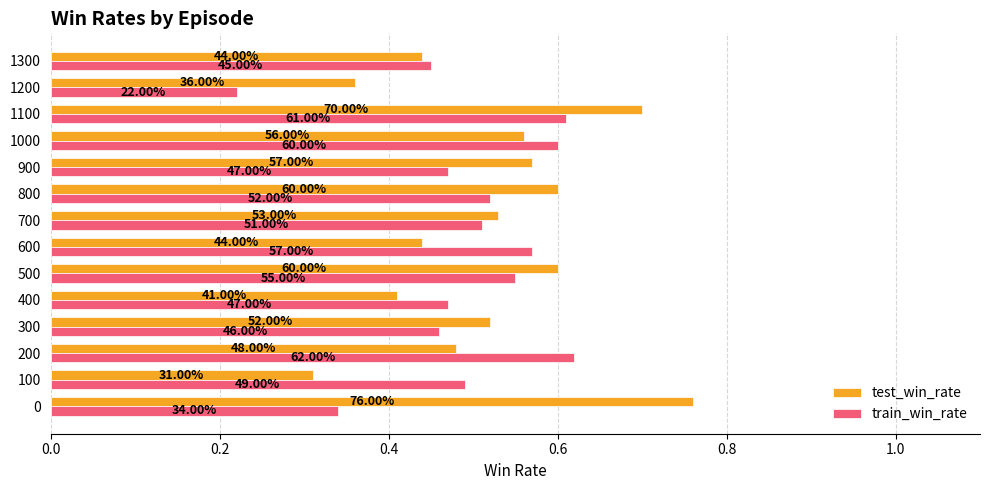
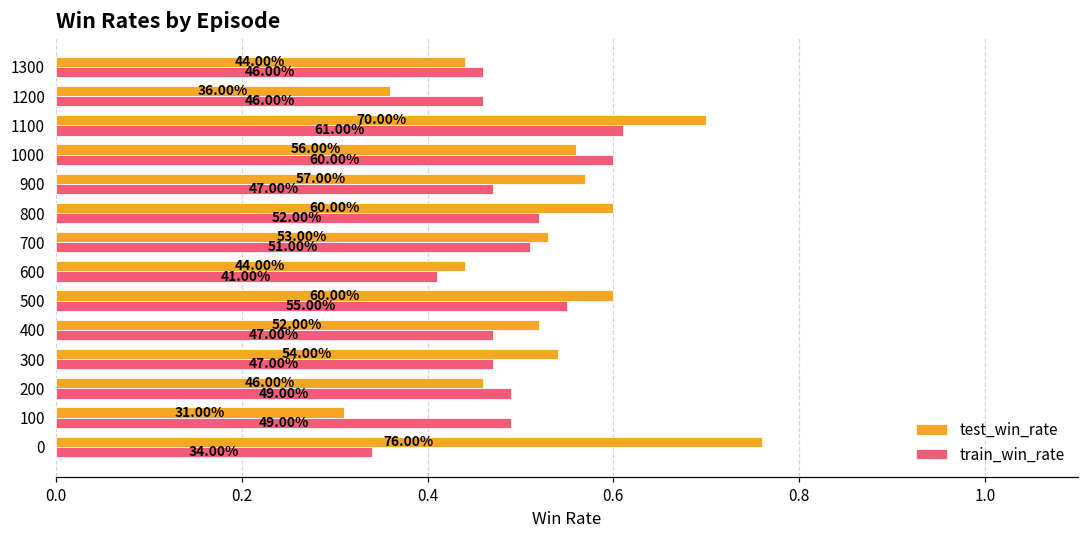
train_win_rate, 1300: 45.00% -> 46.00%
train_win_rate, 1200: 22.00% -> 46.00%
train_win_rate, 600: 57.00% -> 41.00%
test_win_rate, 400: 41.00% -> 52.00%
test_win_rate, 300: 52.00% -> 54.00%
train_win_rate, 300: 46.00% -> 47.00%
test_win_rate, 200: 48.00% -> 46.00%
train_win_rate, 200: 62.00% -> 49.00%
